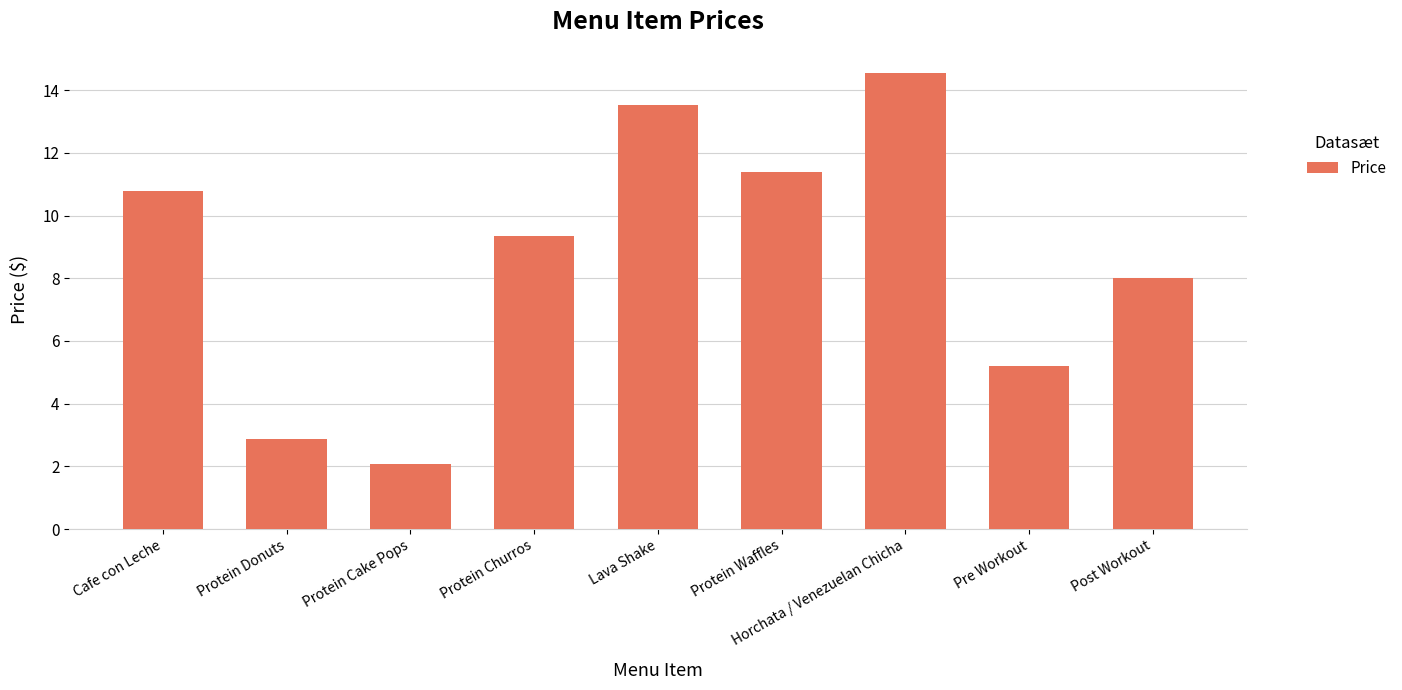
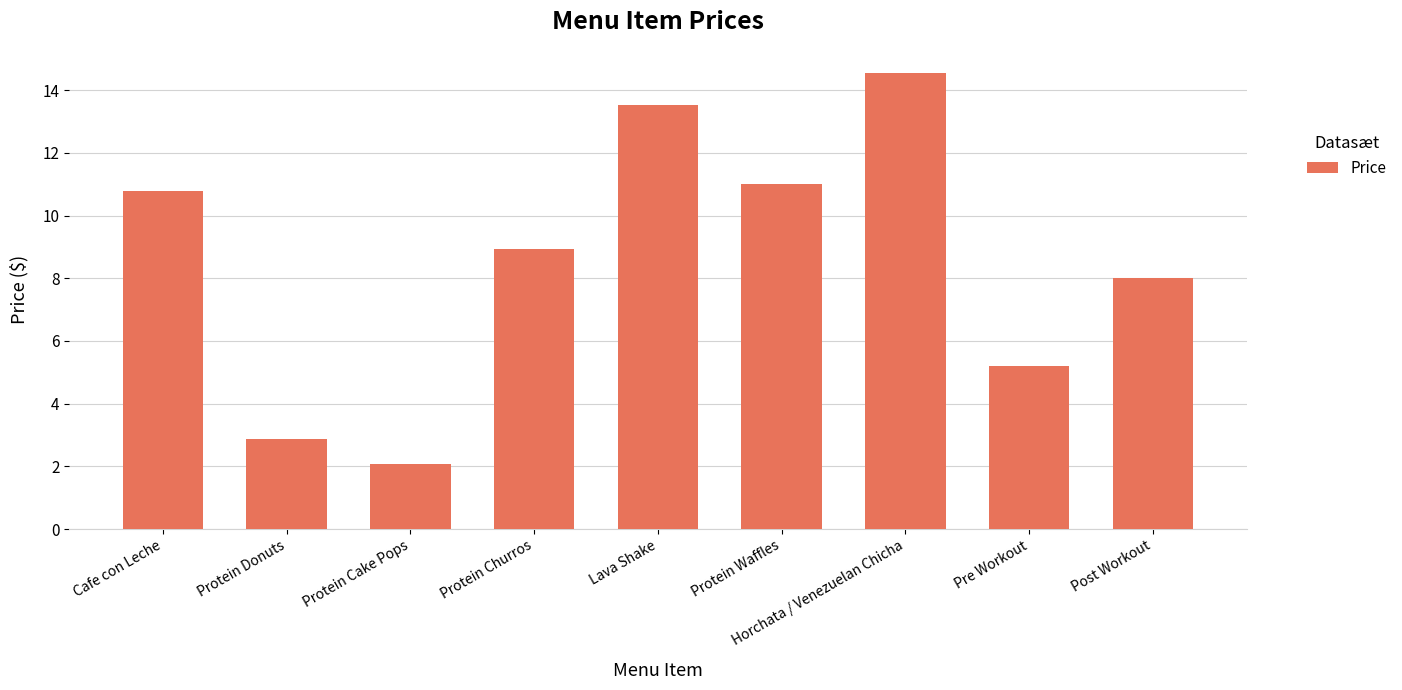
Protein Churros: 9.4 -> 8.9
Protein Waffles: 11.4 -> 11.0
